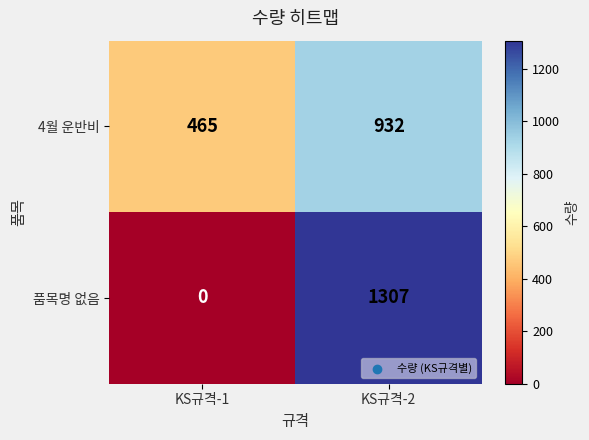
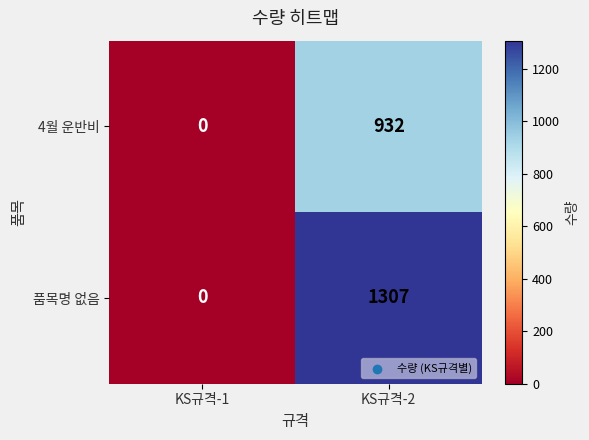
4월 운반비, KS규격-1: 465 -> 0
